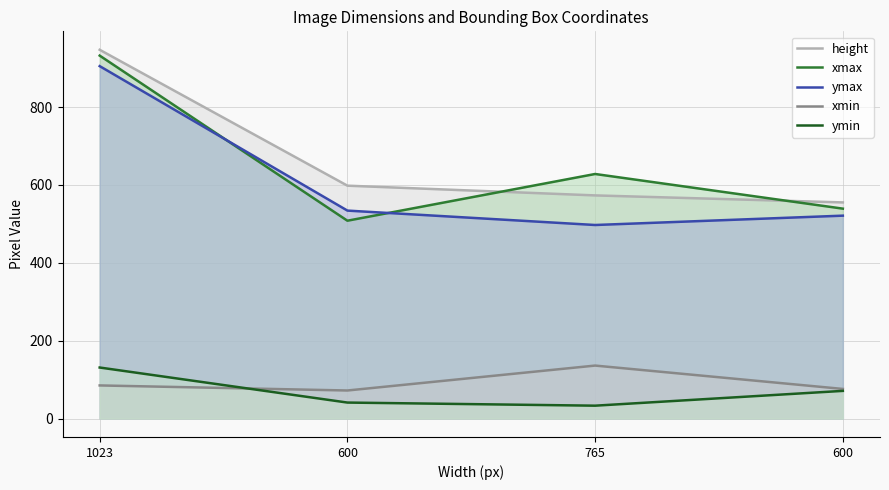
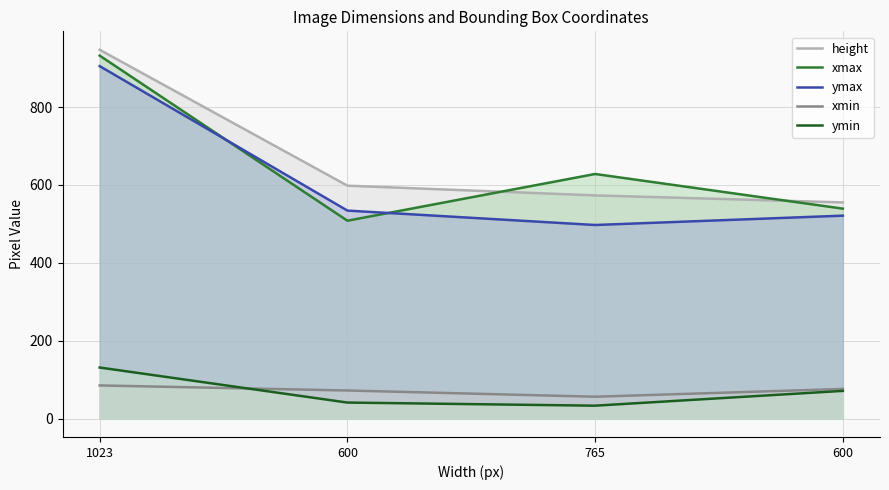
xmin, 765: 140 -> 60
